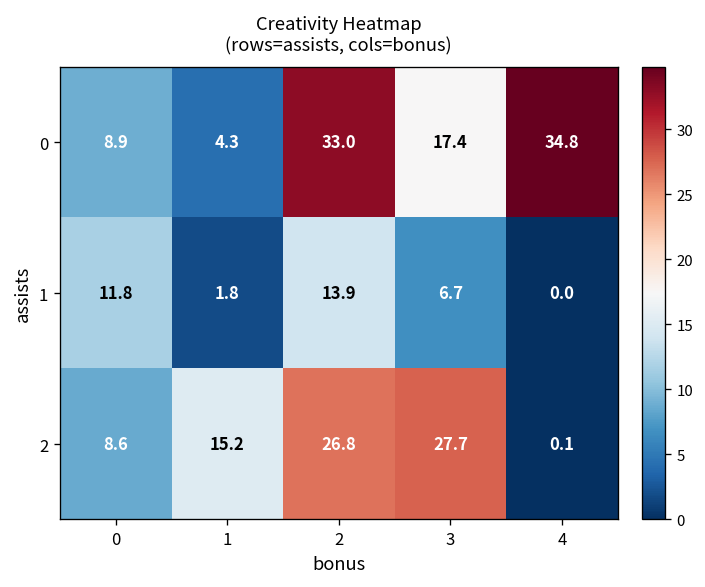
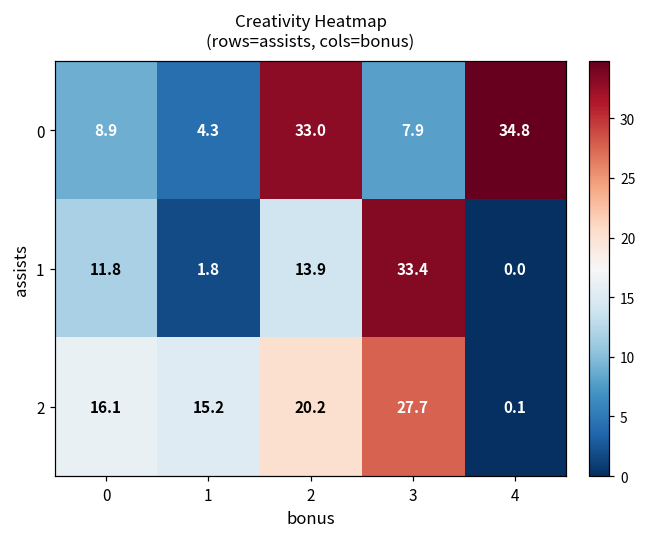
0, 3: 17.4 -> 7.9
1, 3: 6.7 -> 33.4
2, 0: 8.6 -> 16.1
2, 2: 26.8 -> 20.2
